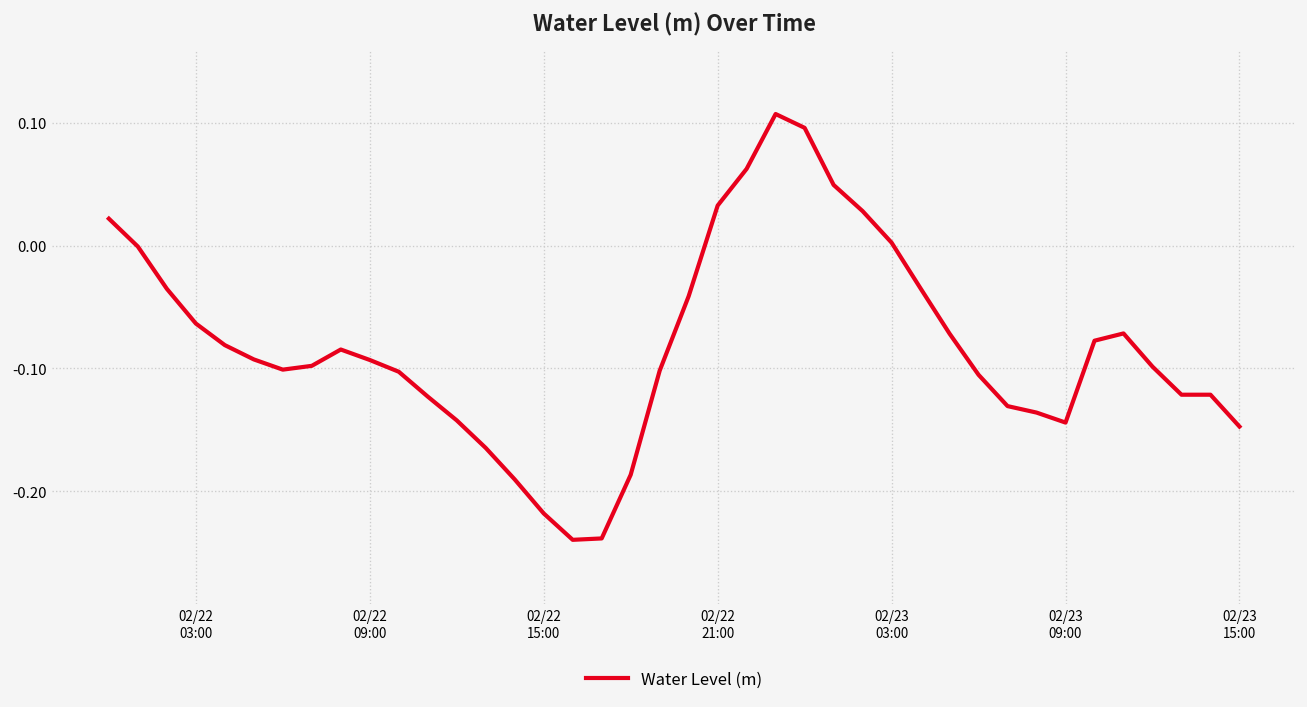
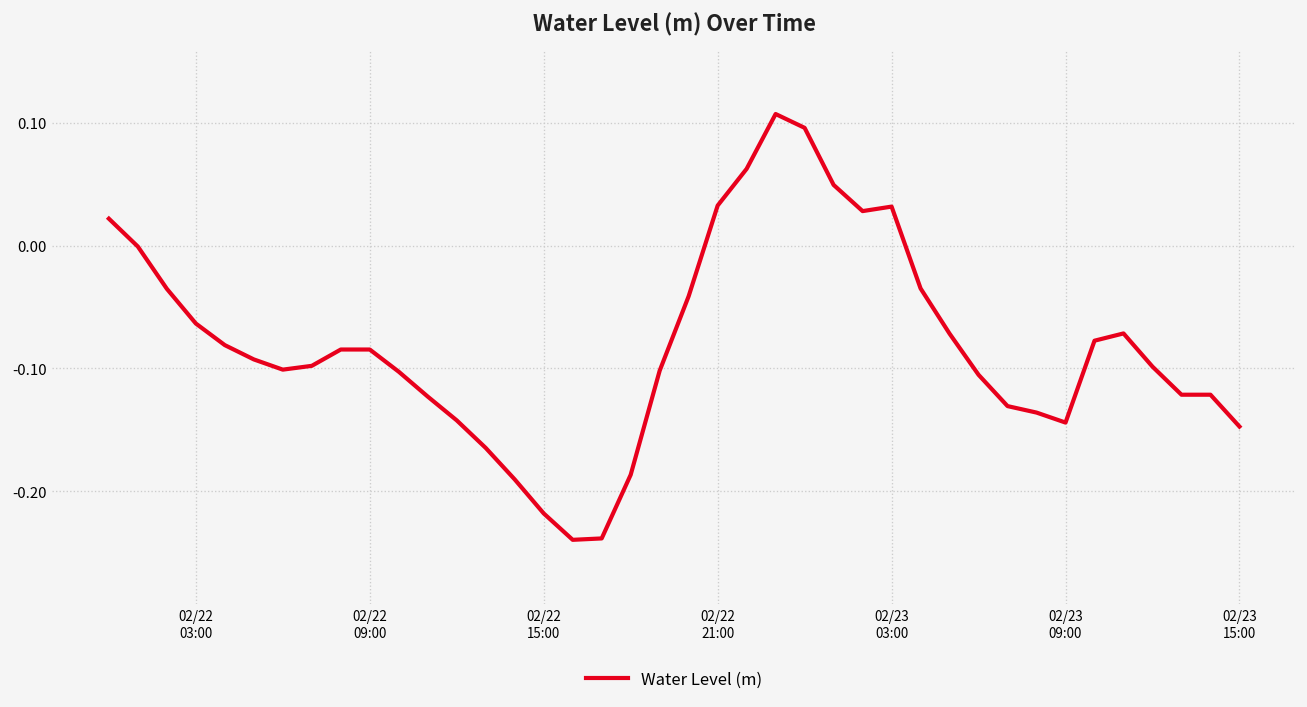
02/22 09:00: -0.093 -> -0.085
02/23 03:00: 0.002 -> 0.032
